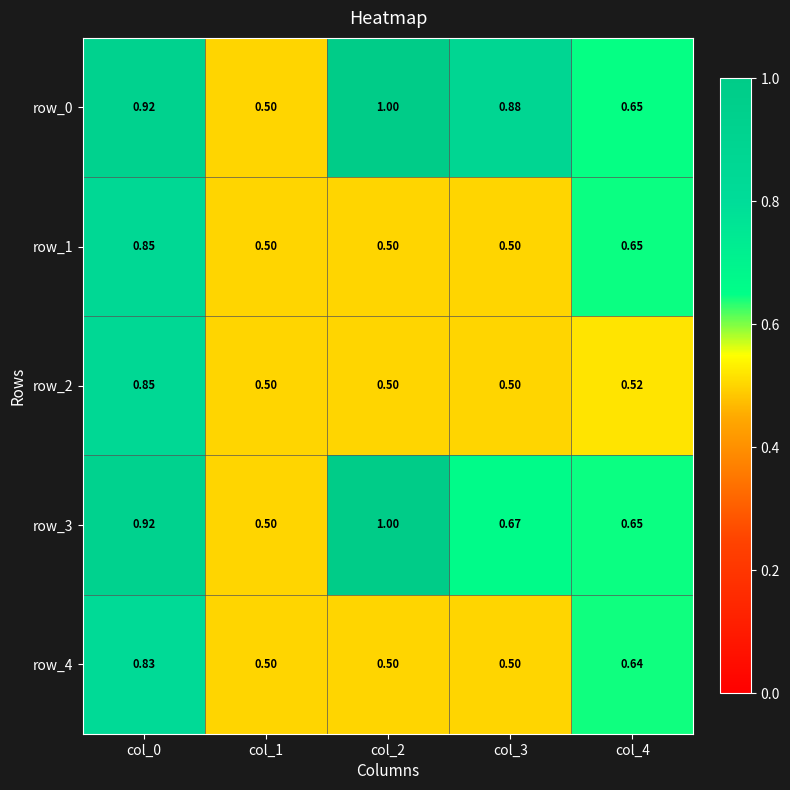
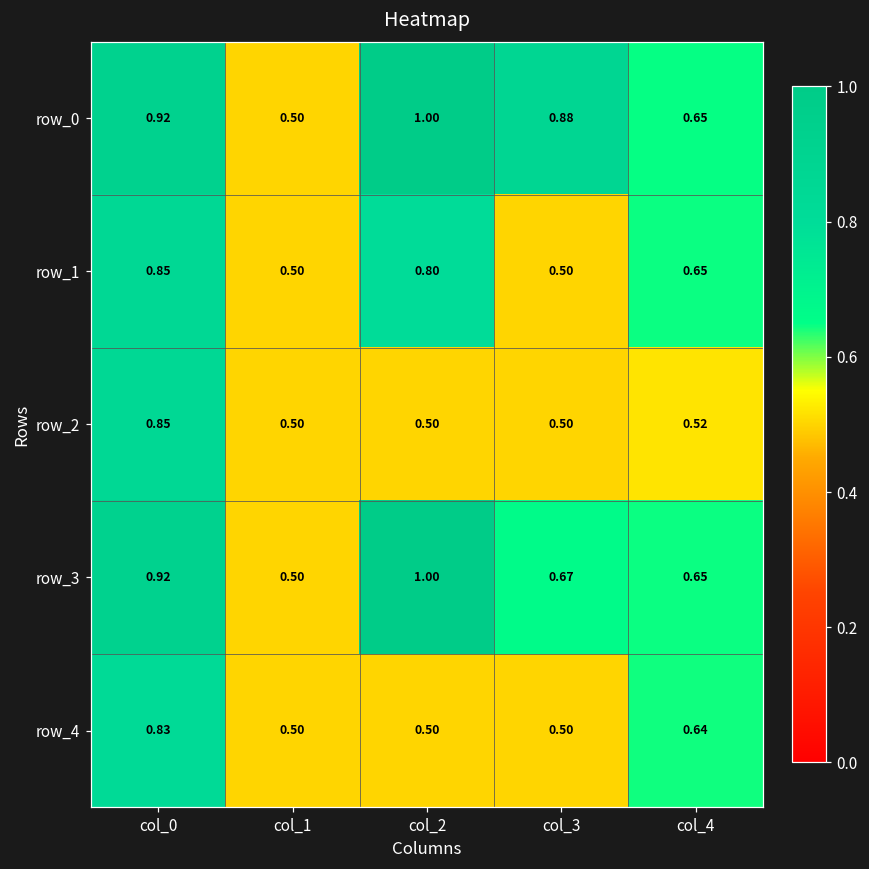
row_1, col_2: 0.50 -> 0.80
